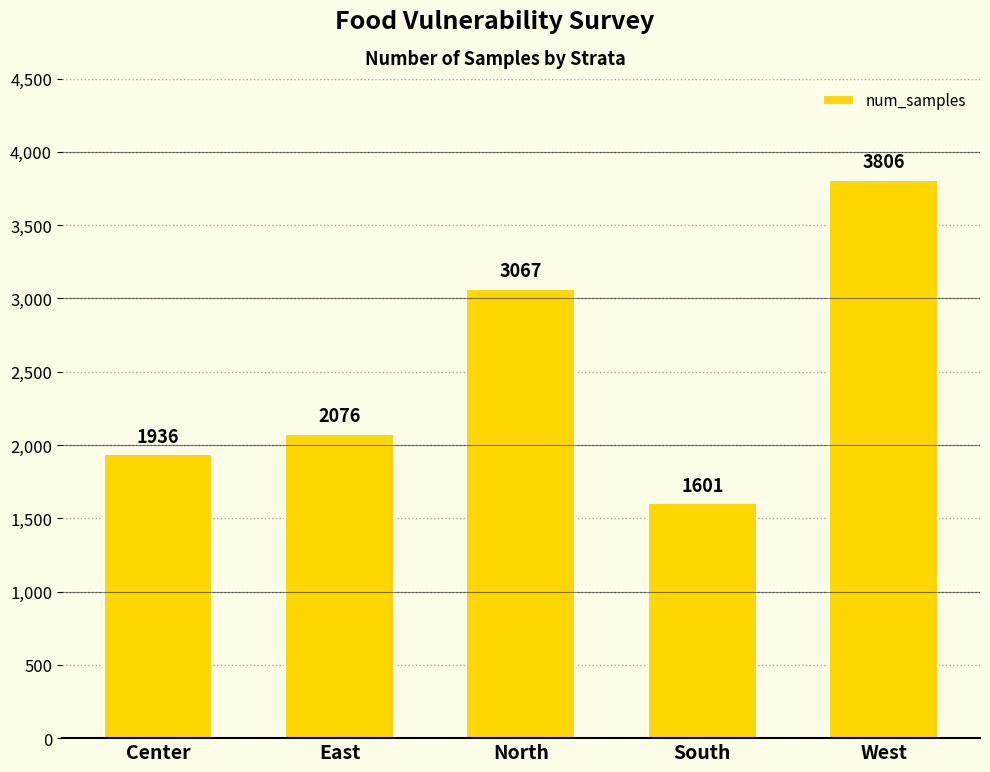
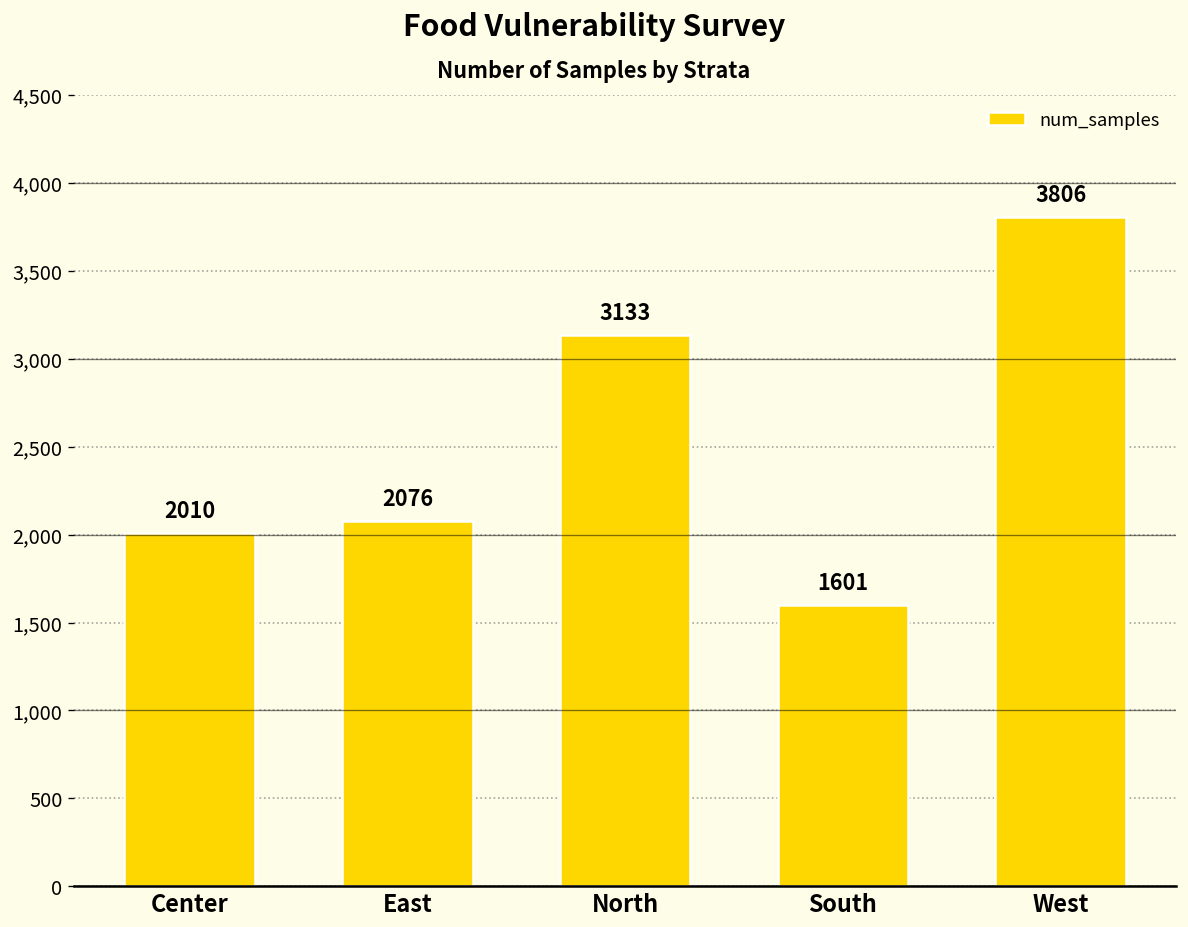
Center: 1936 -> 2010
North: 3067 -> 3133
